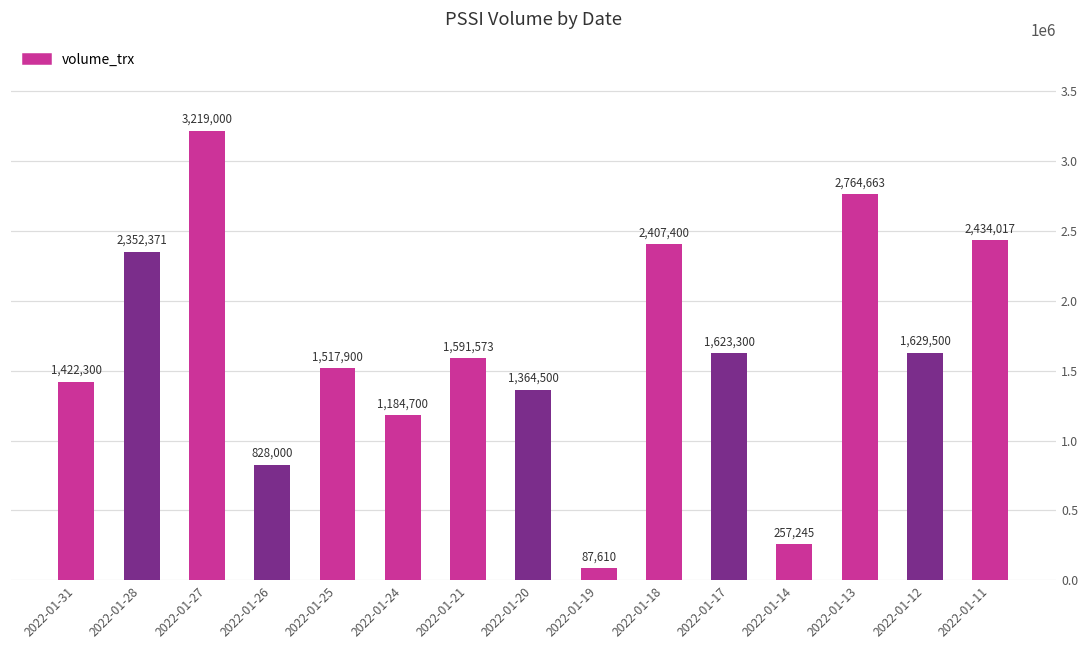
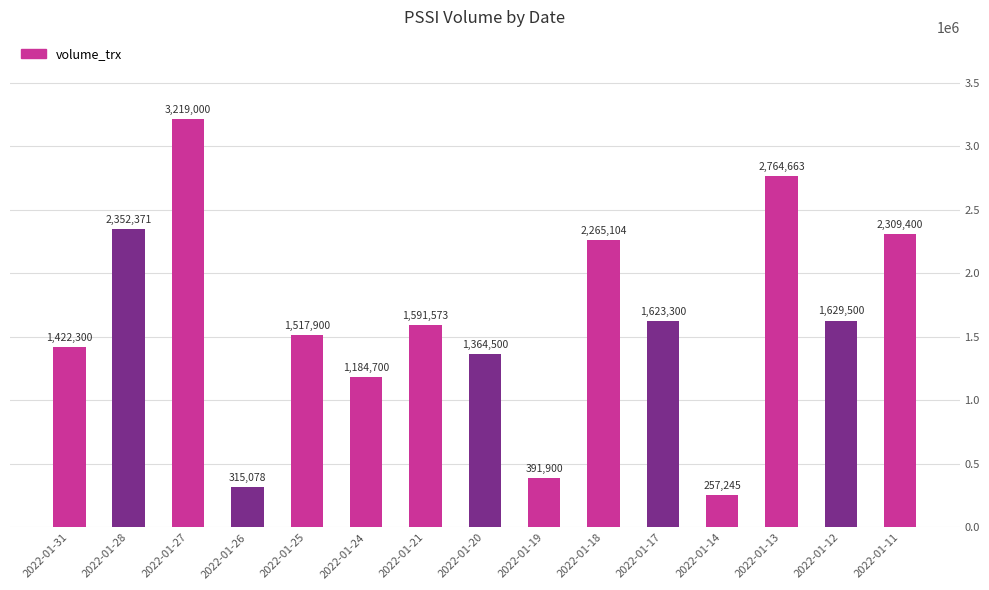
2022-01-26: 828,000 -> 315,078
2022-01-19: 87,610 -> 391,900
2022-01-18: 2,407,400 -> 2,265,104
2022-01-11: 2,434,017 -> 2,309,400
